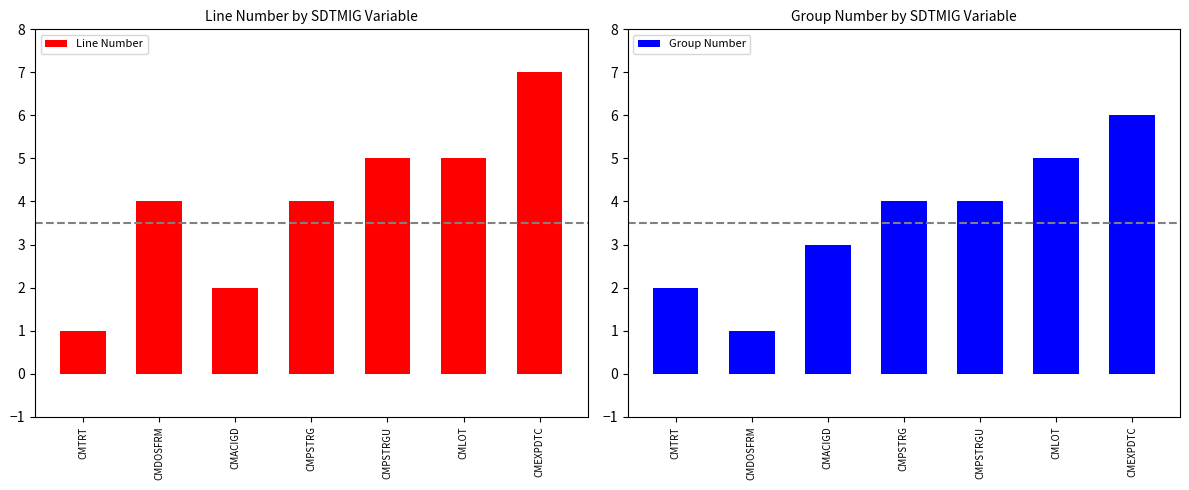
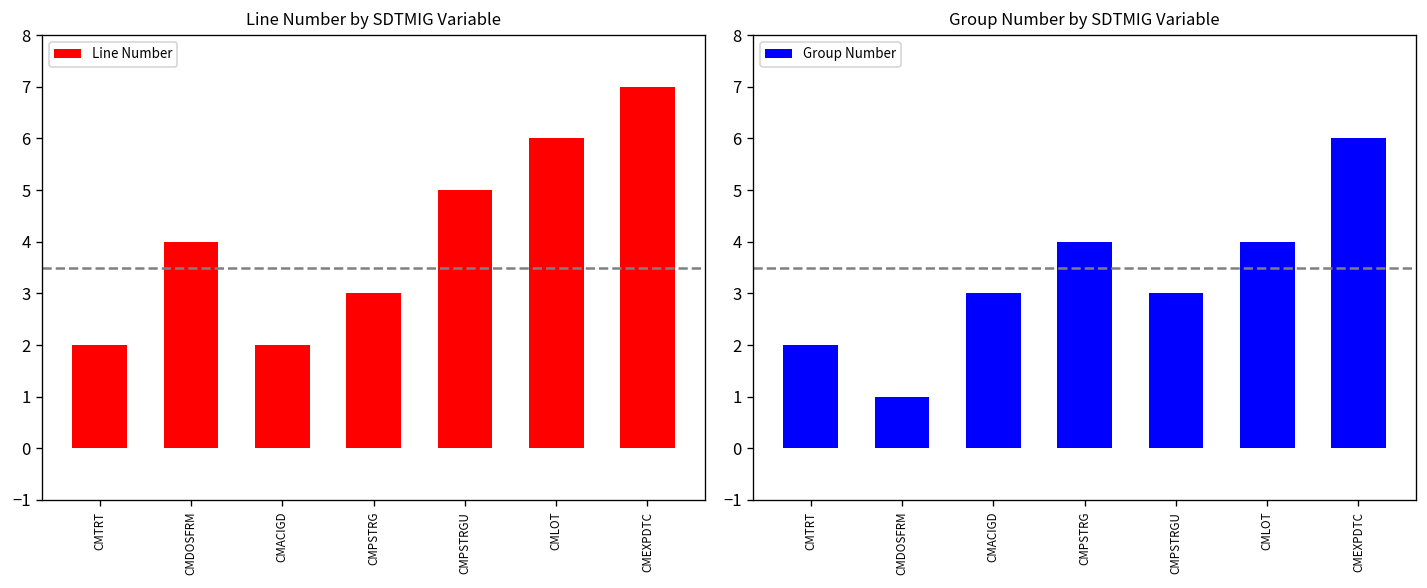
Line Number by SDTMIG Variable, CMTRT: 1 -> 2
Line Number by SDTMIG Variable, CMPSTRG: 4 -> 3
Line Number by SDTMIG Variable, CMLOT: 5 -> 6
Group Number by SDTMIG Variable, CMPSTRGU: 4 -> 3
Group Number by SDTMIG Variable, CMLOT: 5 -> 4
